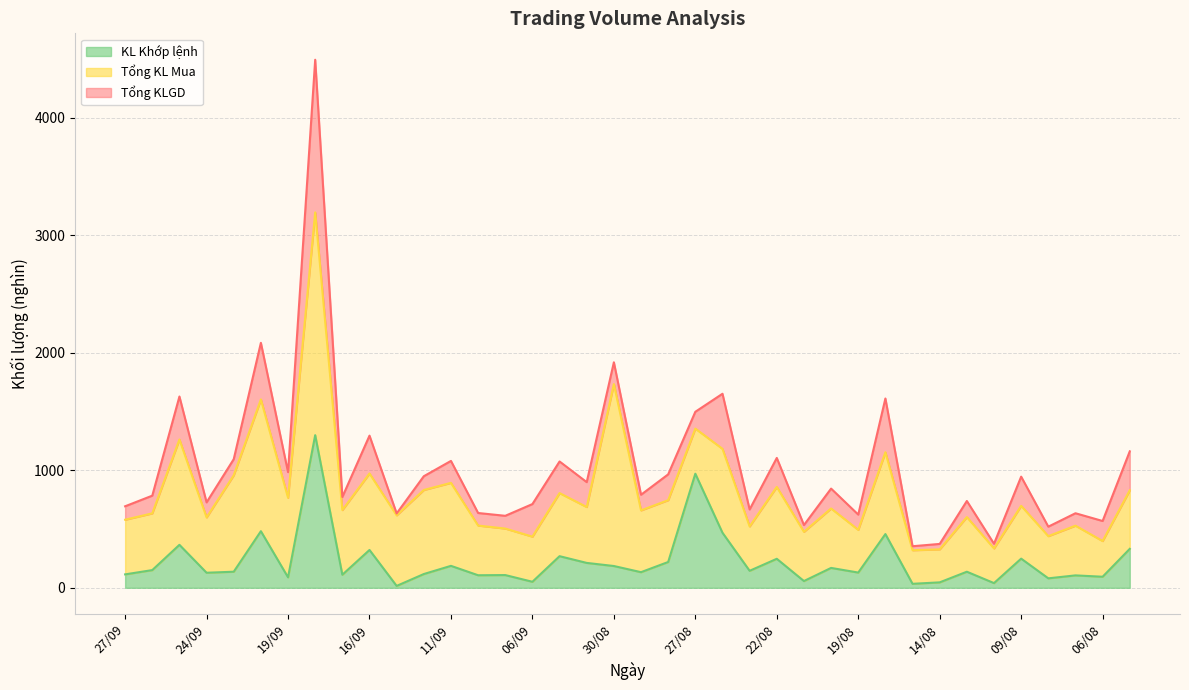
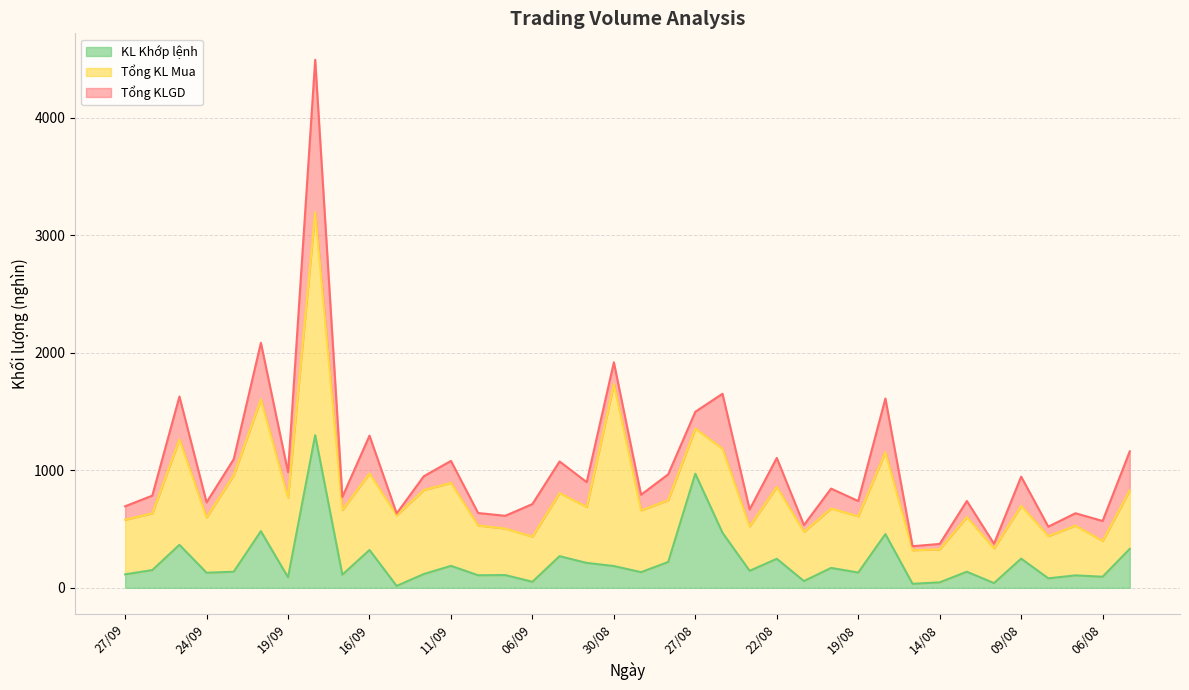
Tổng KL Mua, 19/08: 360 -> 480
